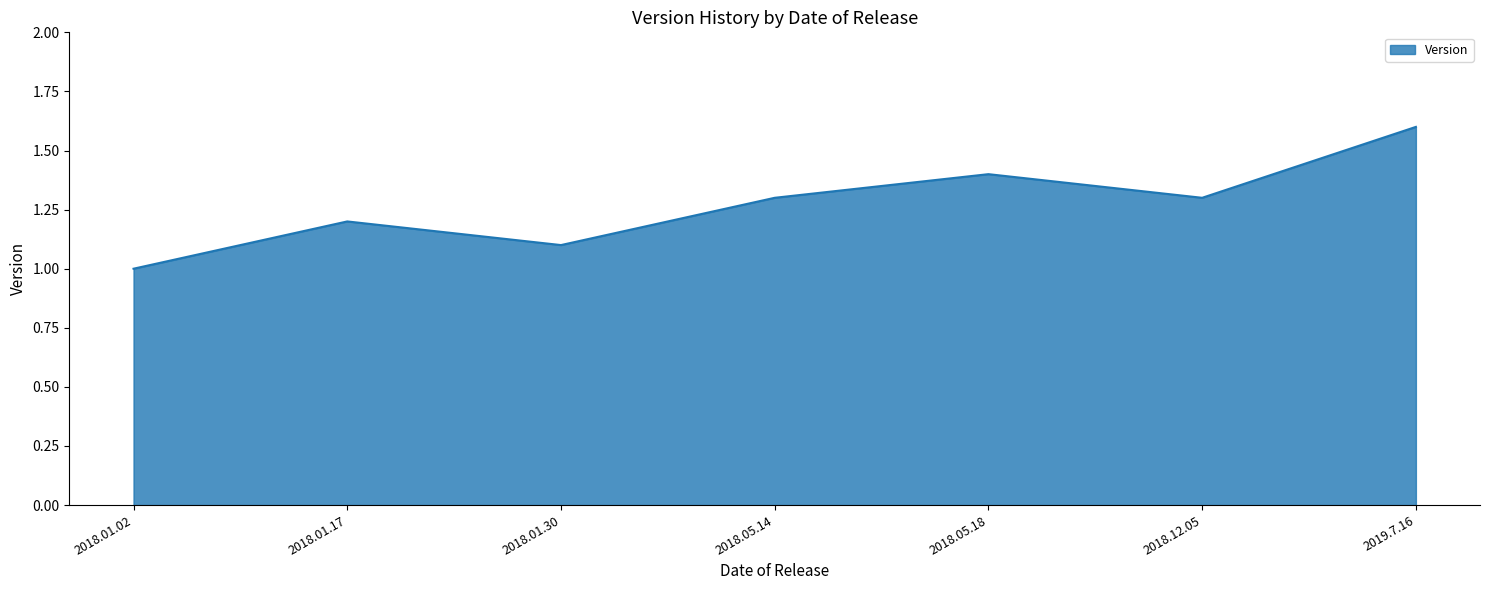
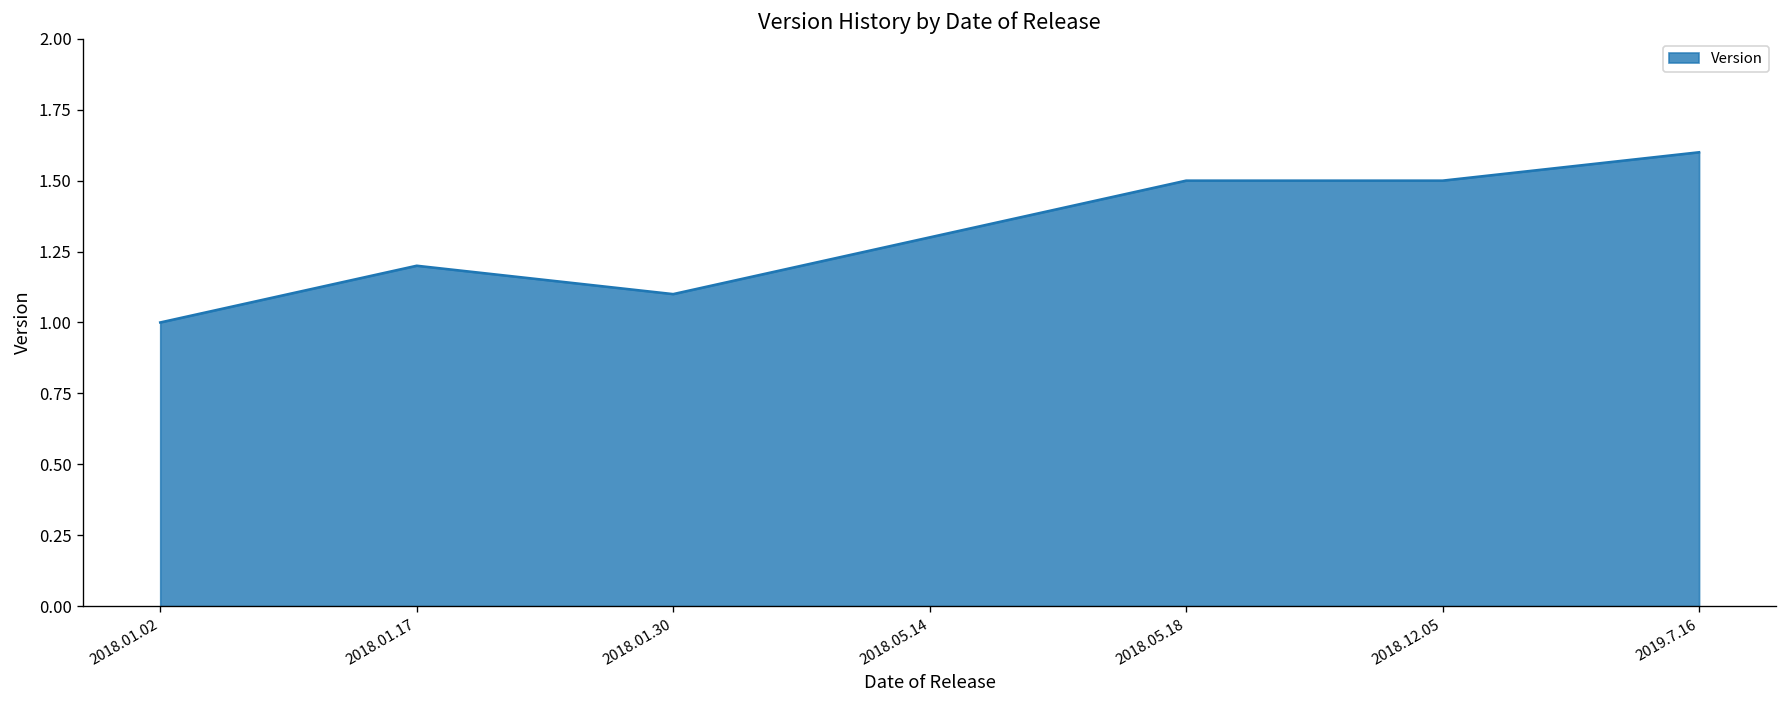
2018.05.18: 1.4 -> 1.5
2018.12.05: 1.3 -> 1.5
